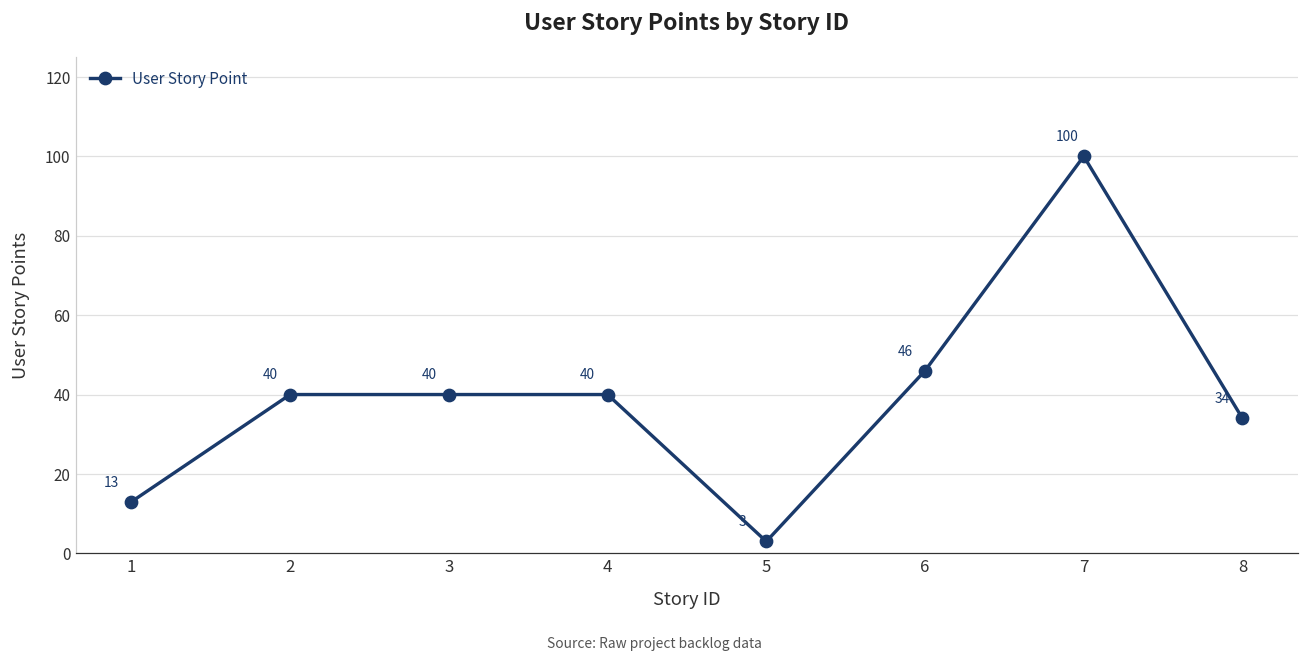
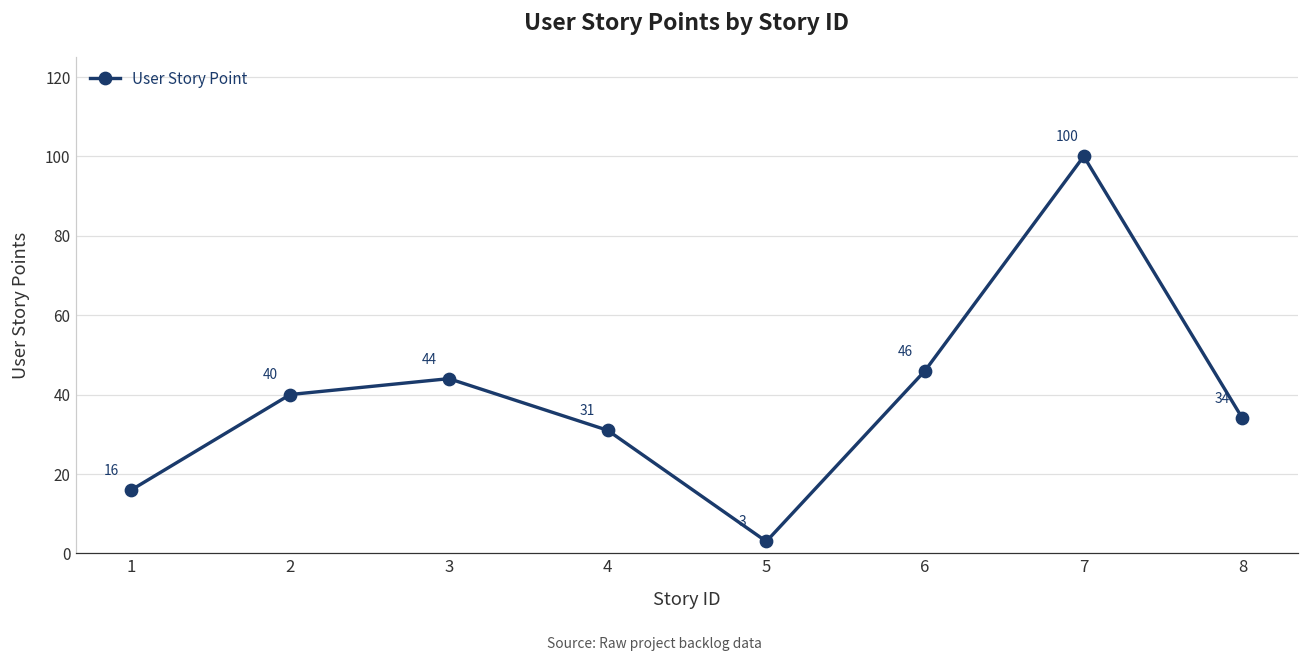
1: 13 -> 16
3: 40 -> 44
4: 40 -> 31
